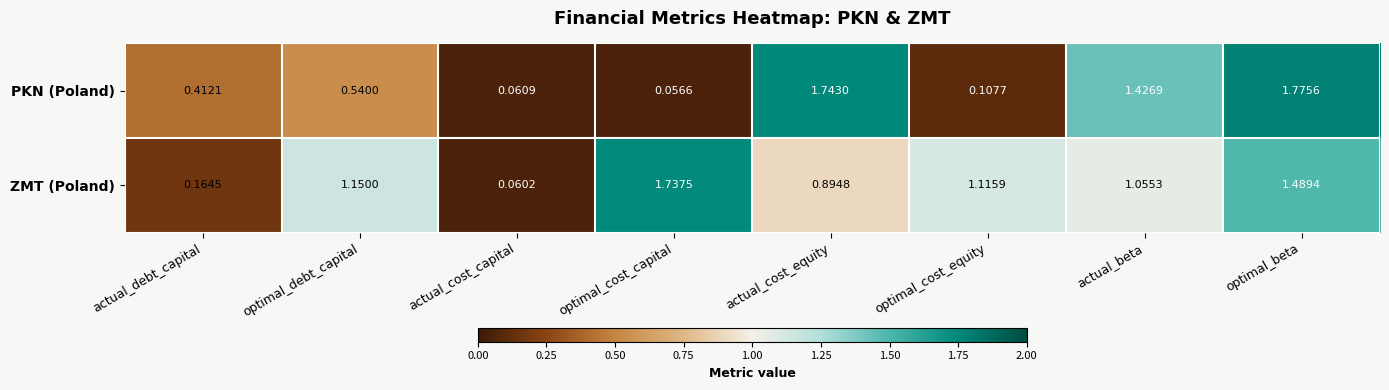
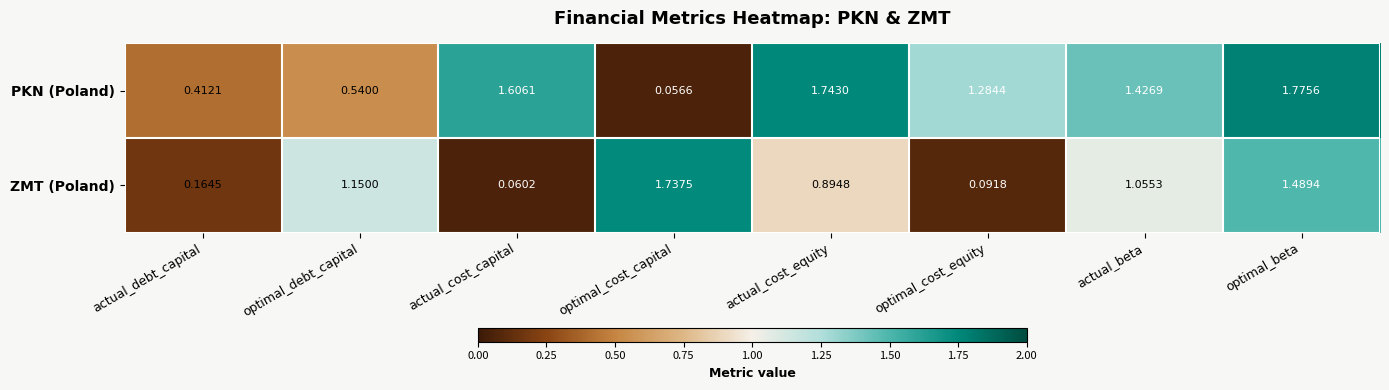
PKN (Poland), actual_cost_capital: 0.0609 -> 1.6061
PKN (Poland), optimal_cost_equity: 0.1077 -> 1.2844
ZMT (Poland), optimal_cost_equity: 1.1159 -> 0.0918
